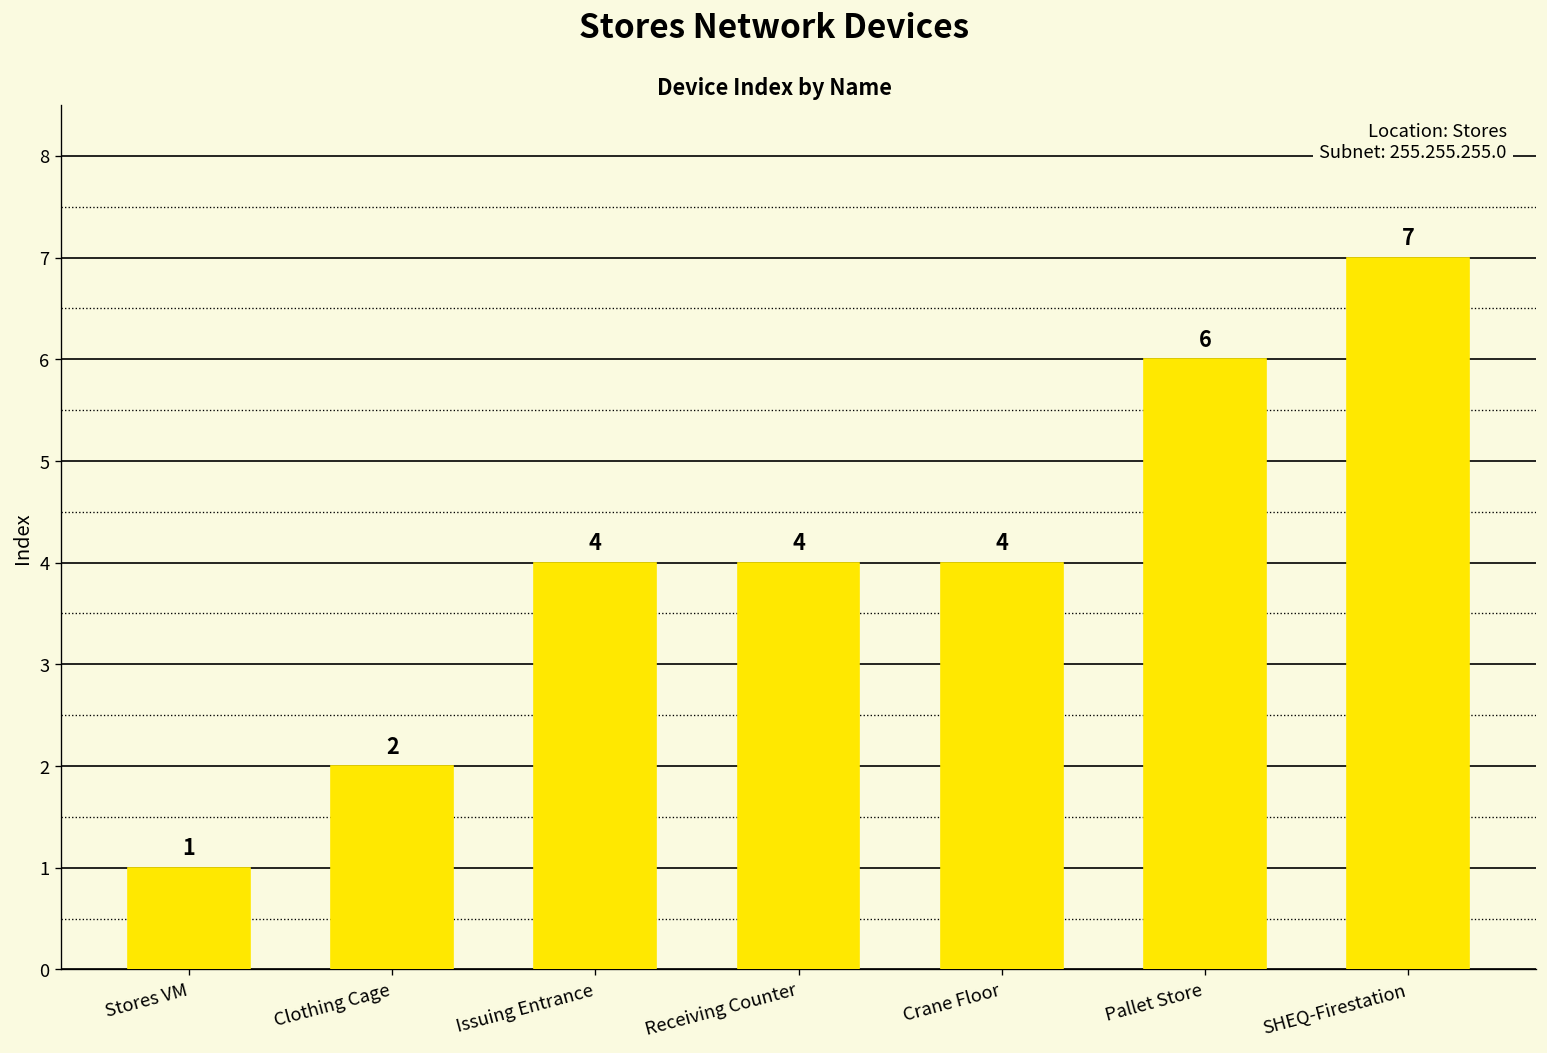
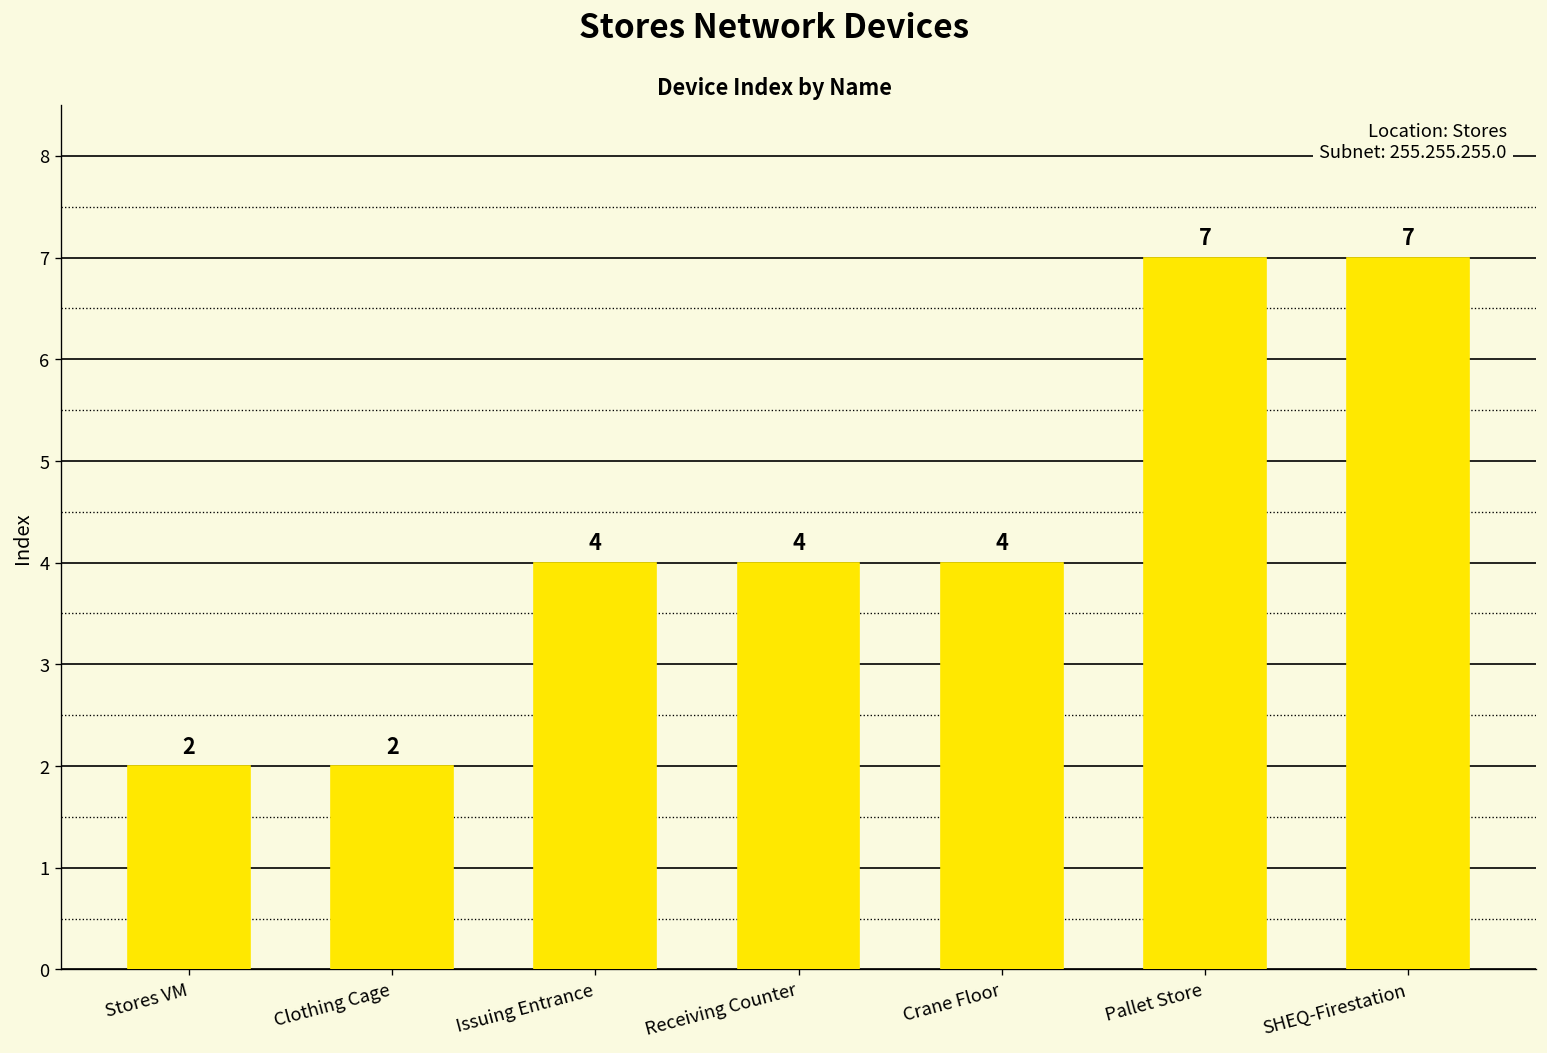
Stores VM: 1 -> 2
Pallet Store: 6 -> 7
